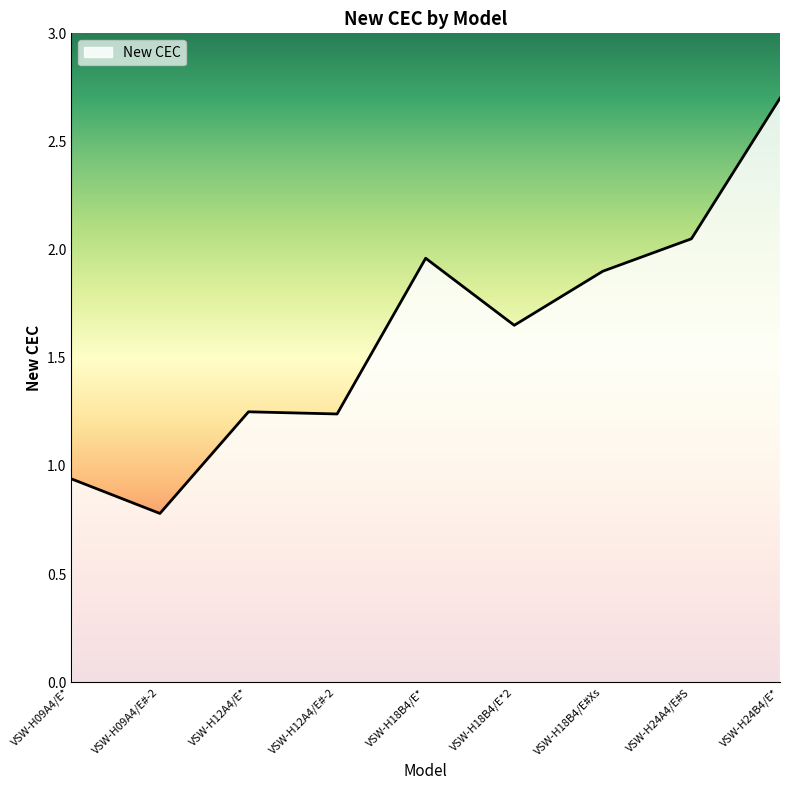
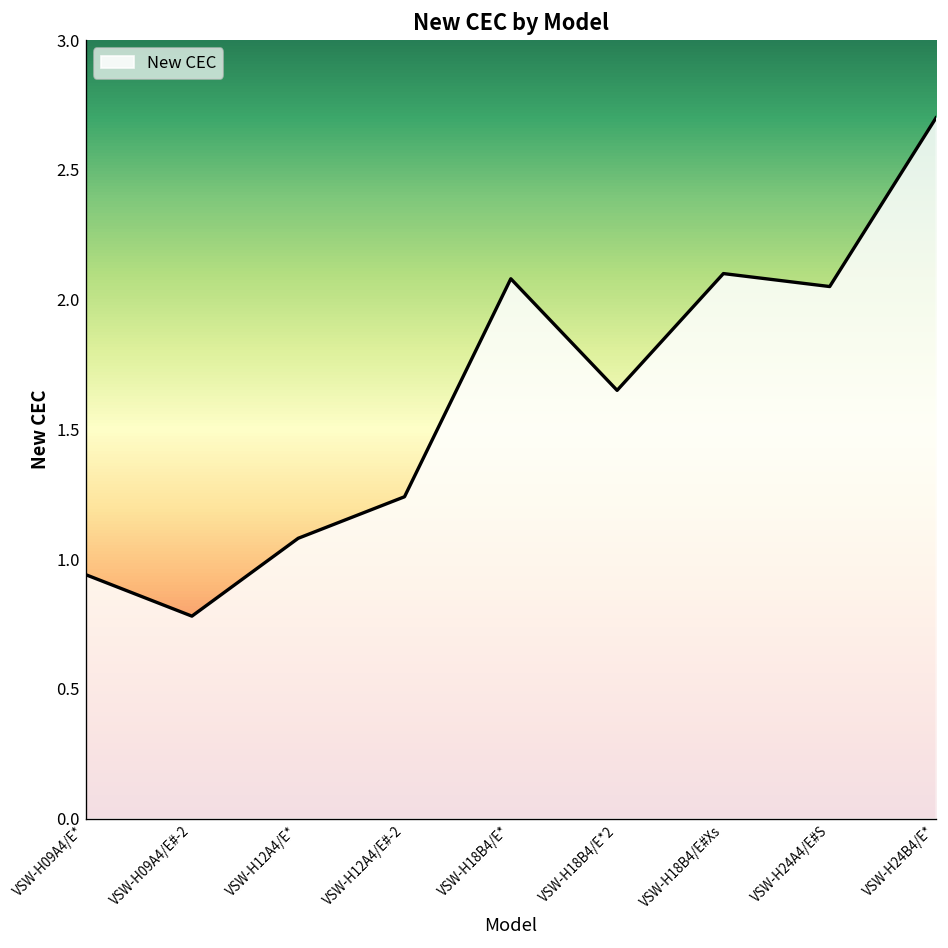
VSW-H12A4/E*: 1.25 -> 1.08
VSW-H18B4/E*: 1.96 -> 2.08
VSW-H18B4/E#Xs: 1.9 -> 2.1
